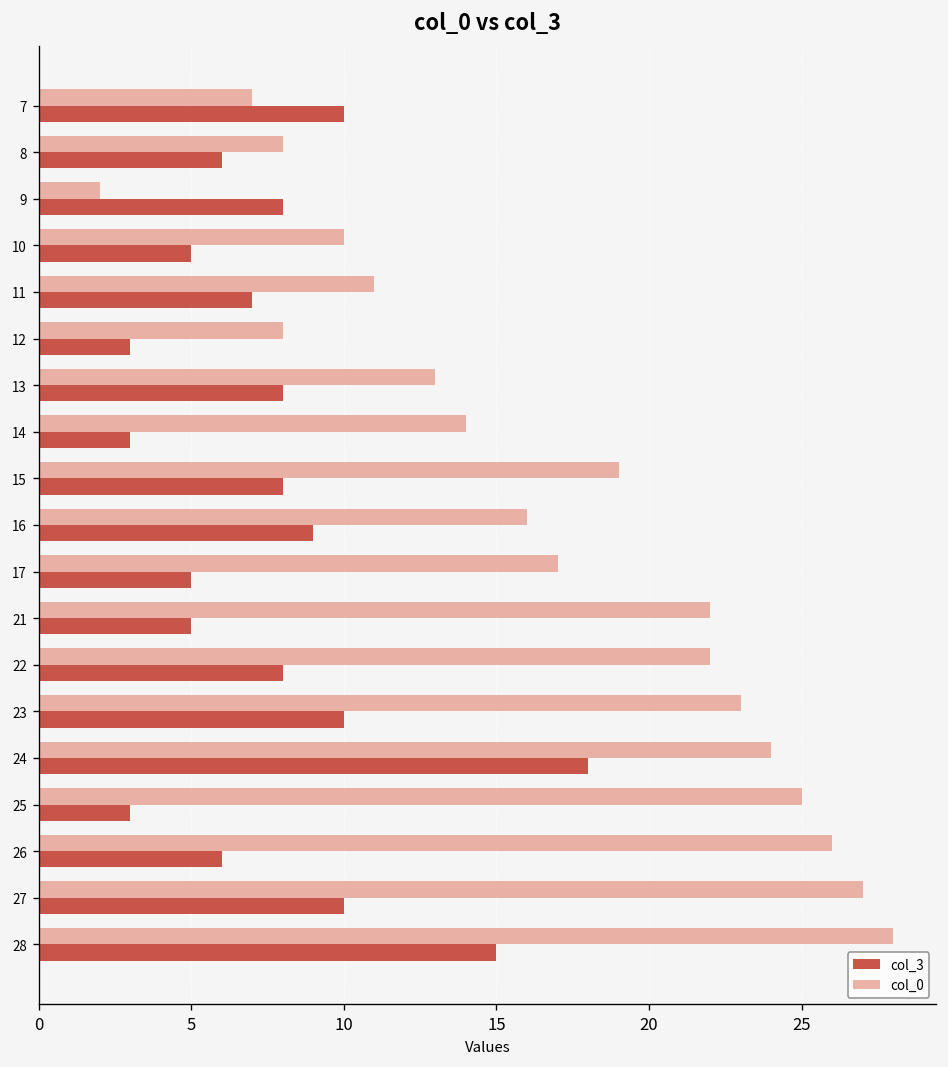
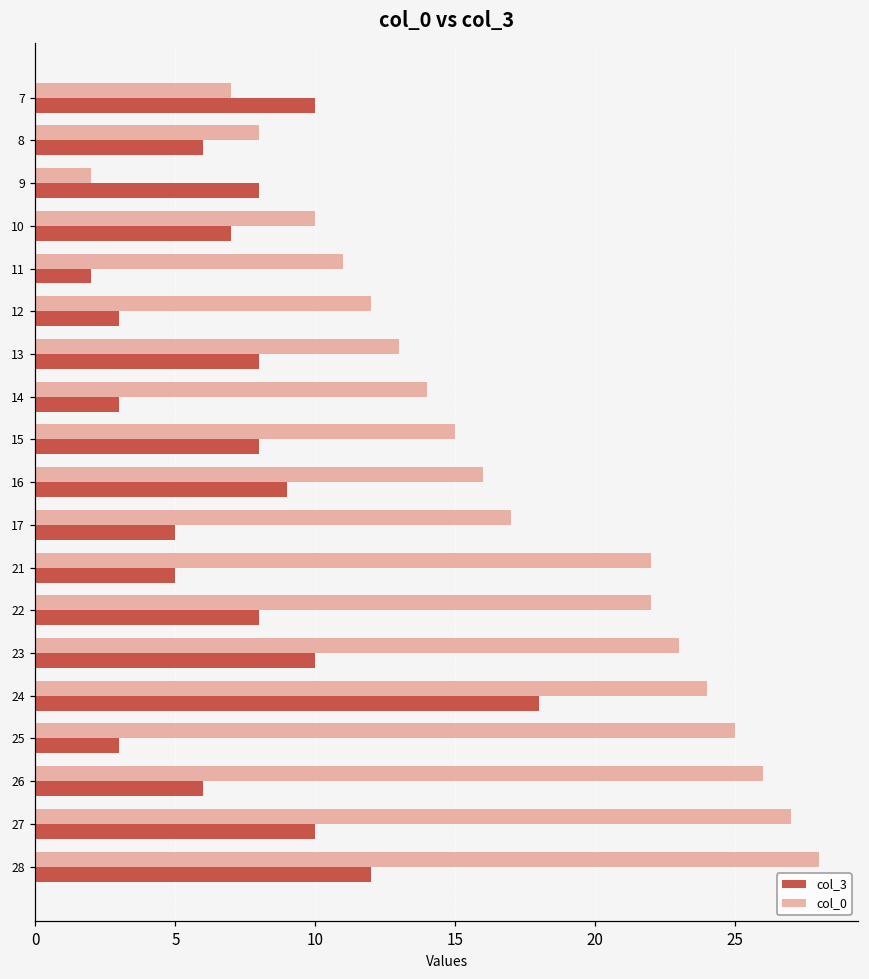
col_3, 10: 5 -> 7
col_3, 11: 7 -> 2
col_0, 12: 8 -> 12
col_0, 15: 19 -> 15
col_3, 28: 15 -> 12
